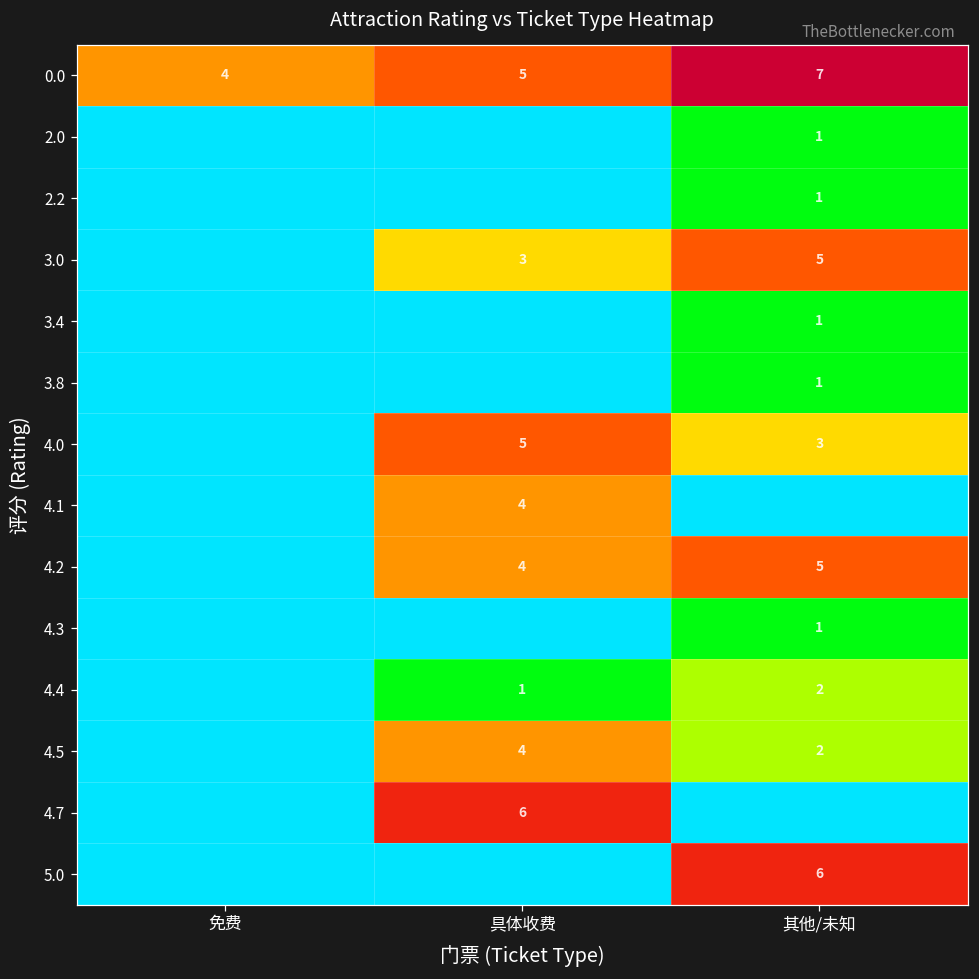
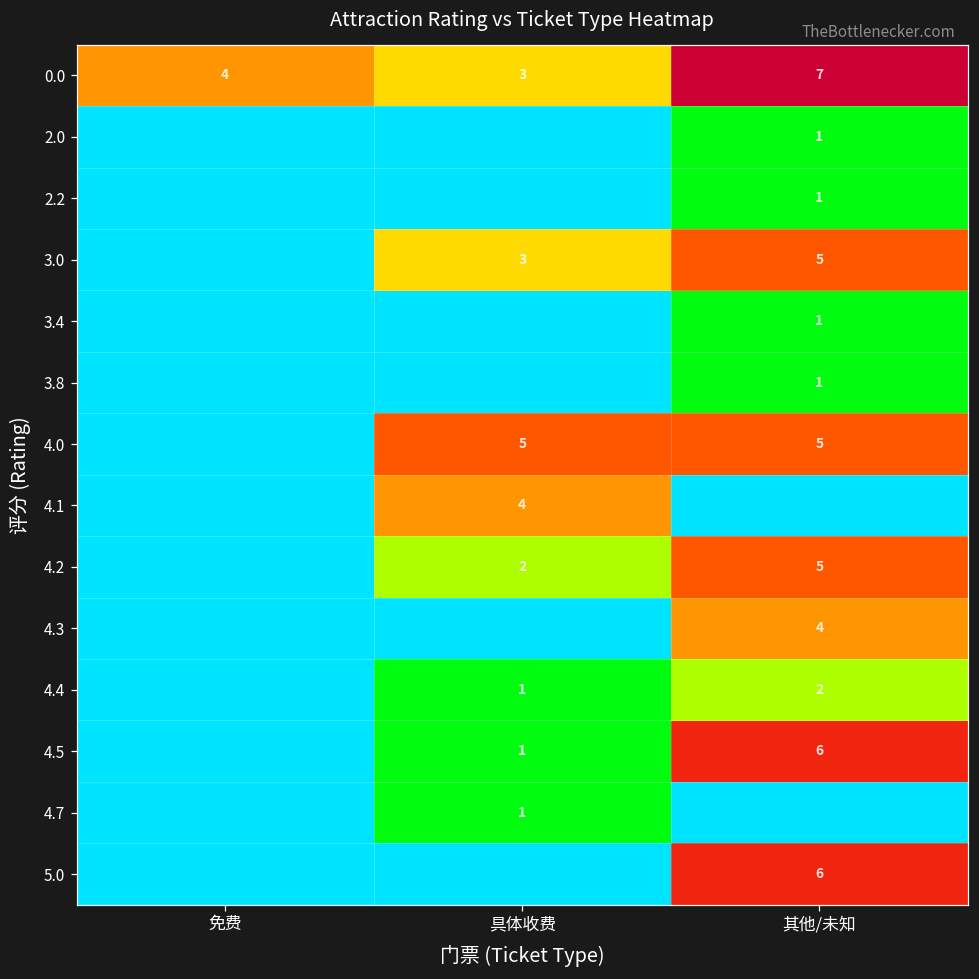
0.0, 具体收费: 5 -> 3
4.0, 其他/未知: 3 -> 5
4.2, 具体收费: 4 -> 2
4.3, 其他/未知: 1 -> 4
4.5, 具体收费: 4 -> 1
4.5, 其他/未知: 2 -> 6
4.7, 具体收费: 6 -> 1
